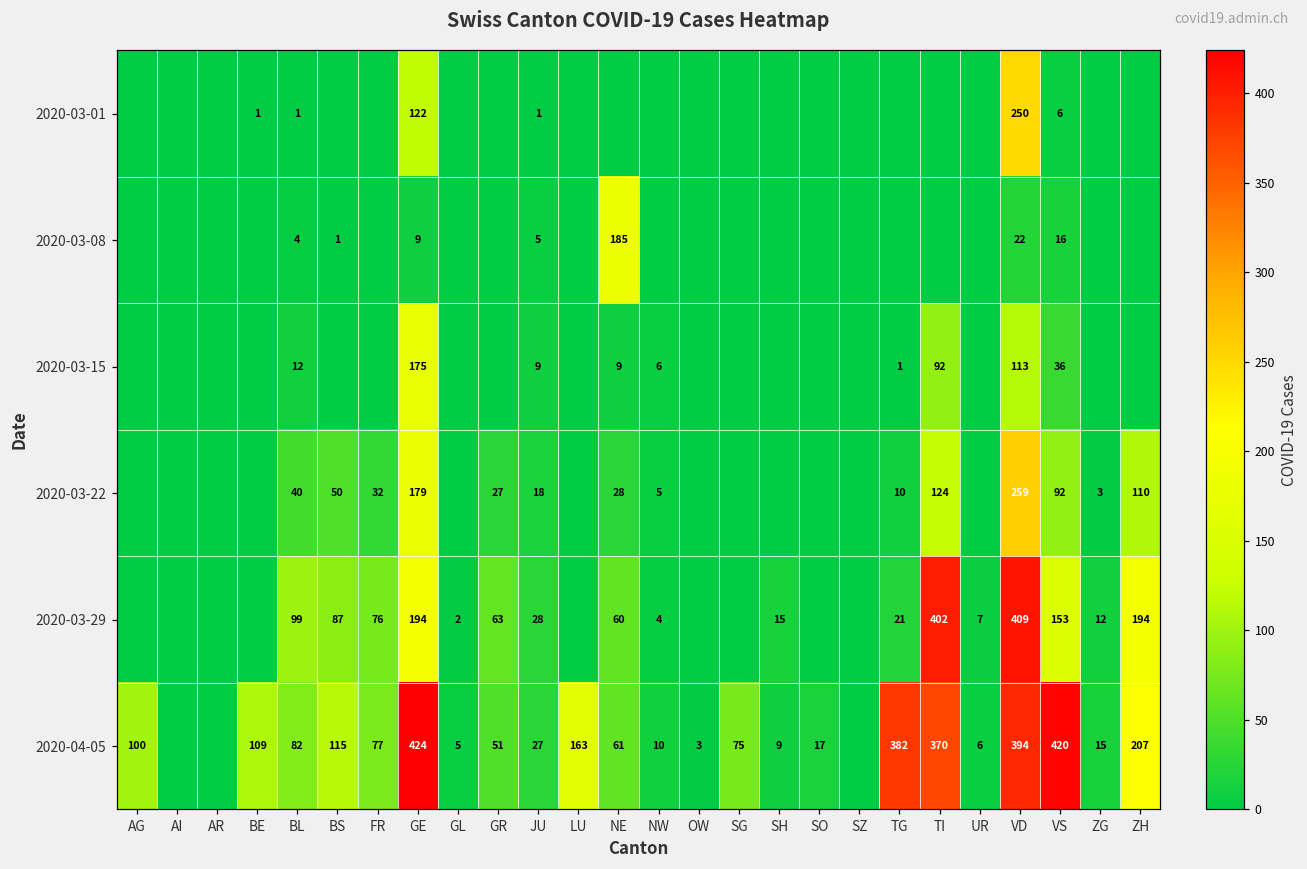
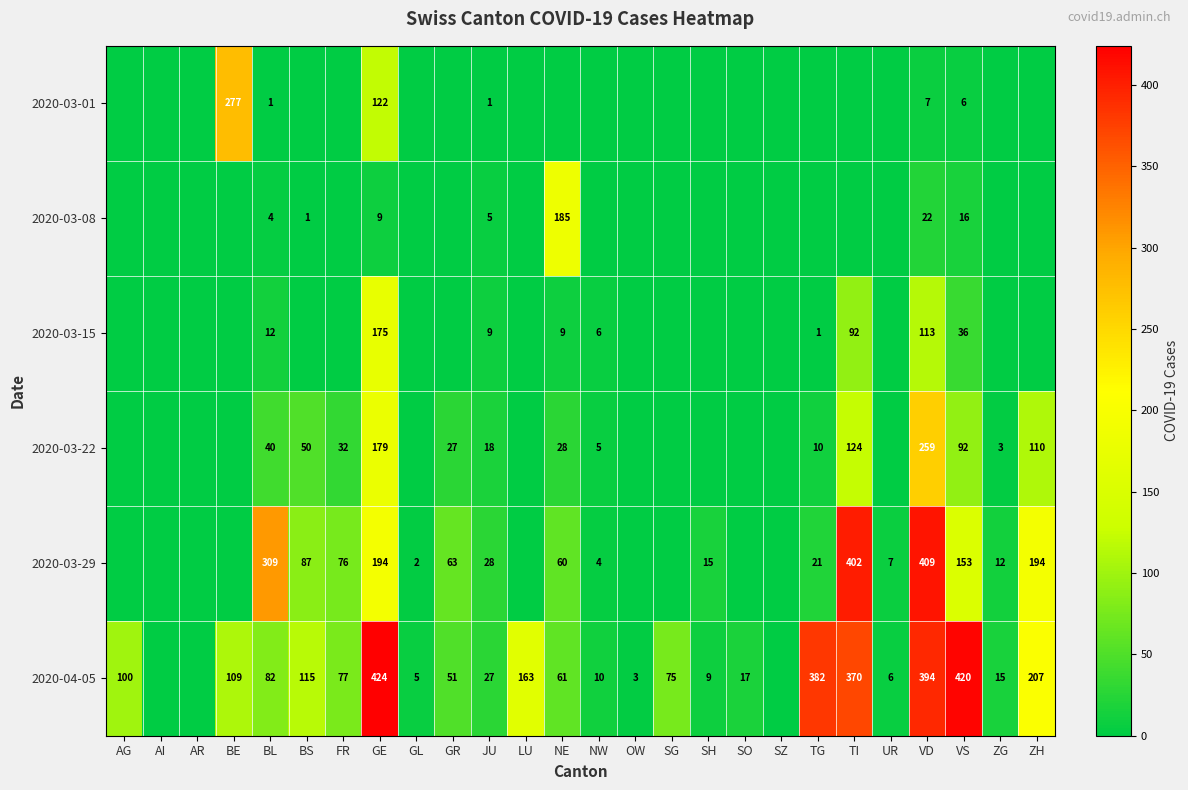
2020-03-01, BE: 1 -> 277
2020-03-01, VD: 250 -> 7
2020-03-29, BL: 99 -> 309
